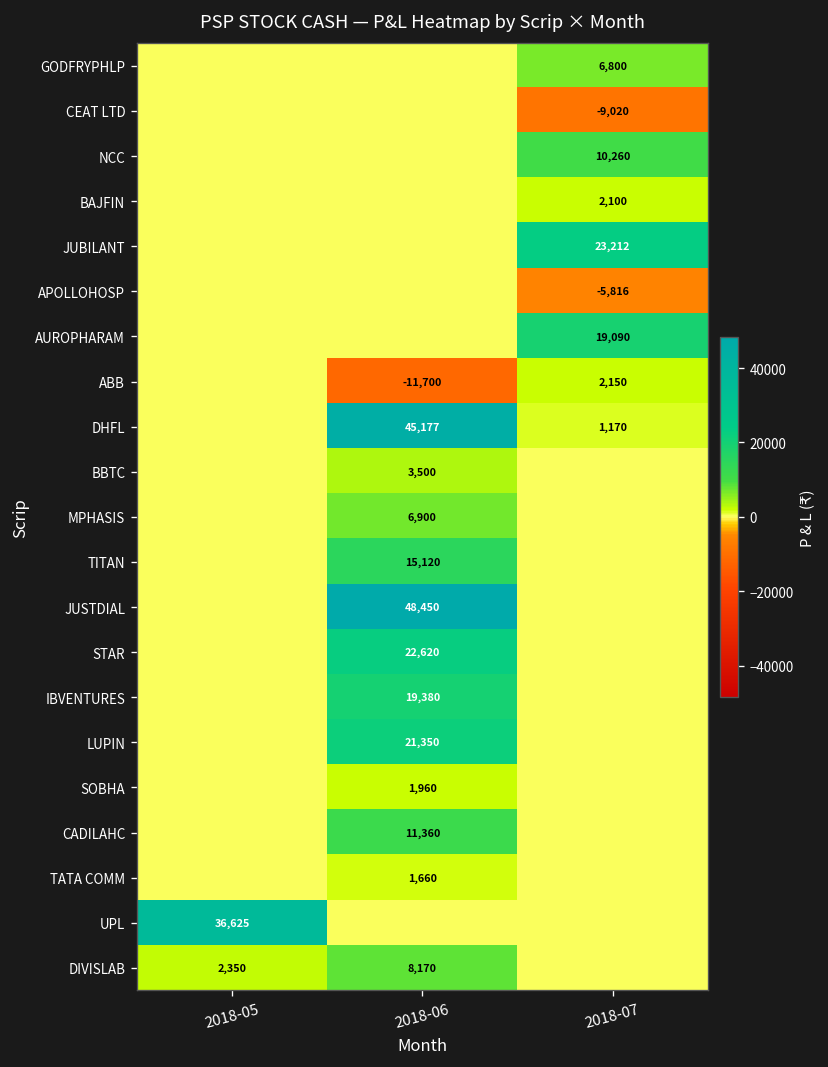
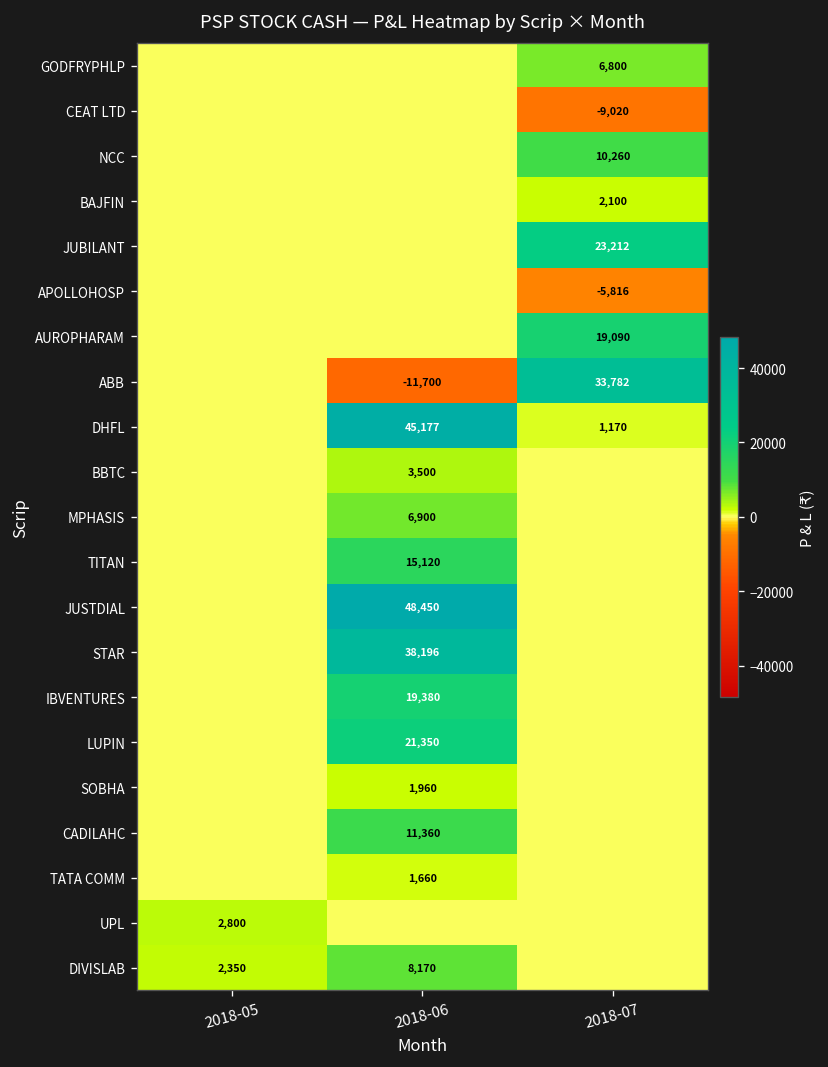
ABB, 2018-07: 2,150 -> 33,782
STAR, 2018-06: 22,620 -> 38,196
UPL, 2018-05: 36,625 -> 2,800
